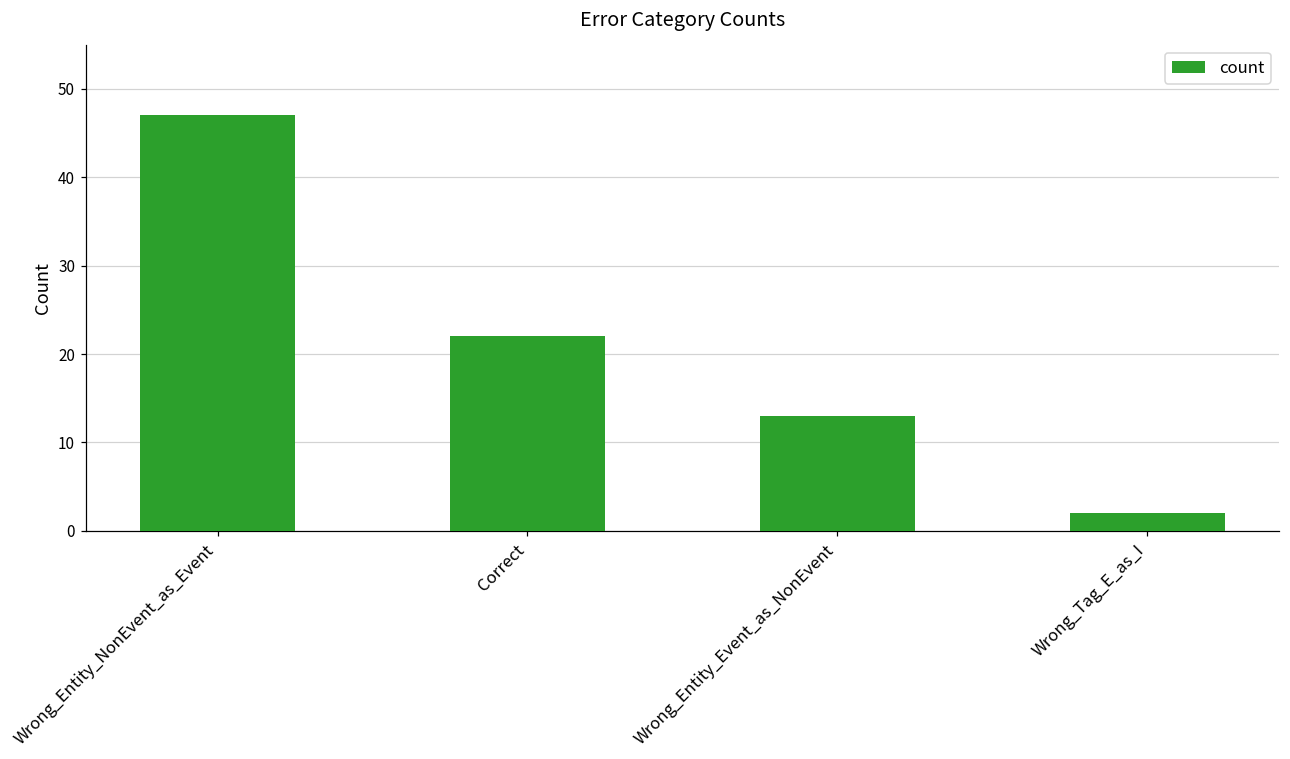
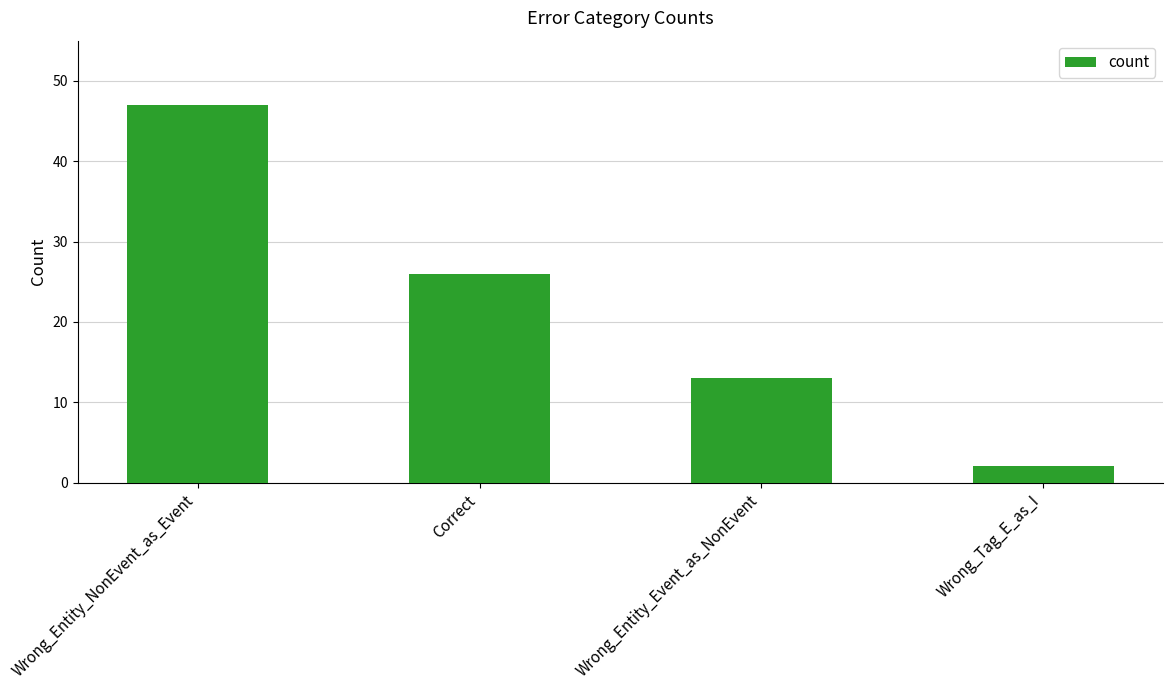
Correct: 22 -> 26
